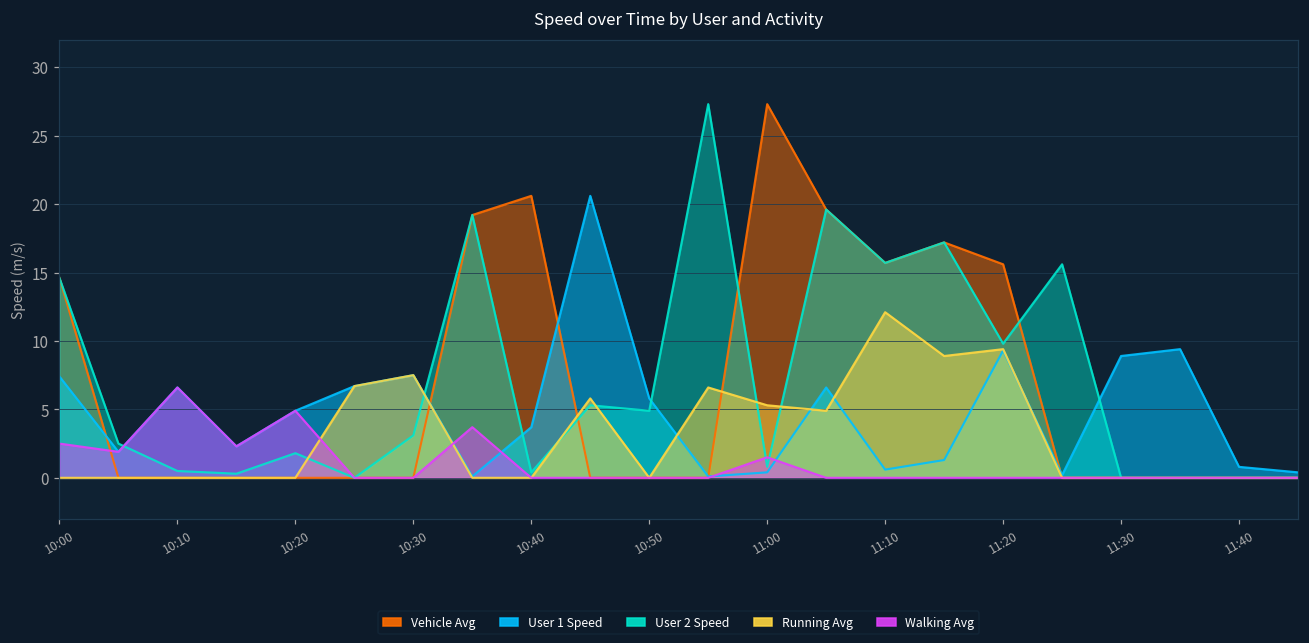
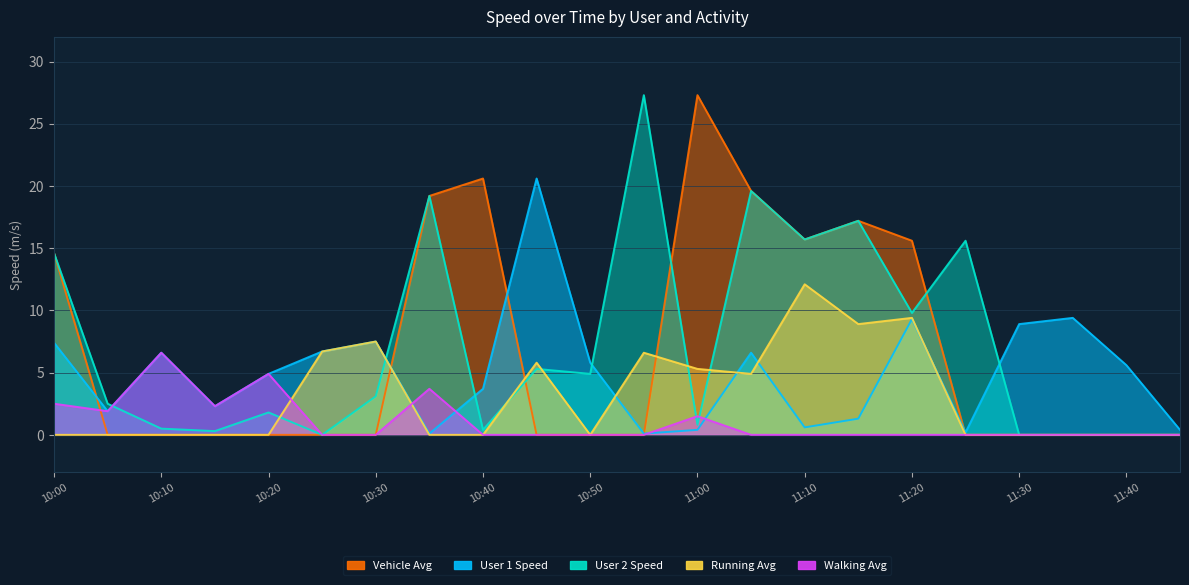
User 1 Speed, 11:40: 0.8 -> 5.6
